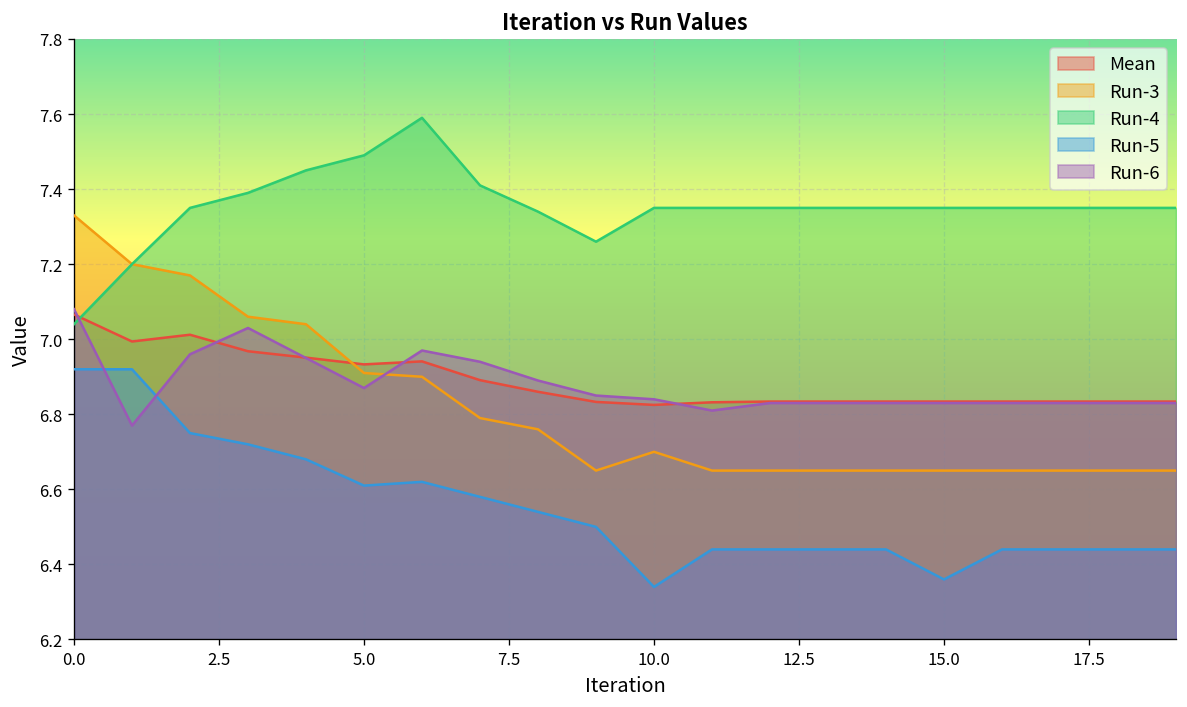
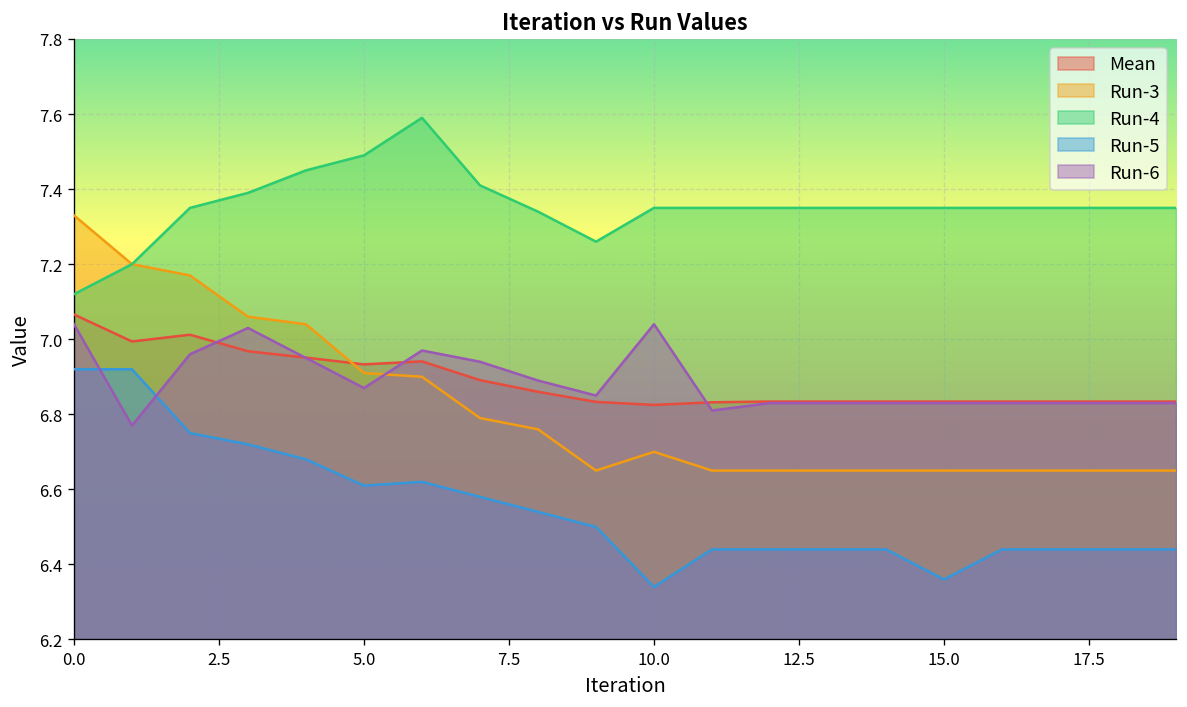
Run-4, 0.0: 7.04 -> 7.12
Run-6, 0.0: 7.08 -> 7.04
Run-6, 10.0: 6.84 -> 7.04
